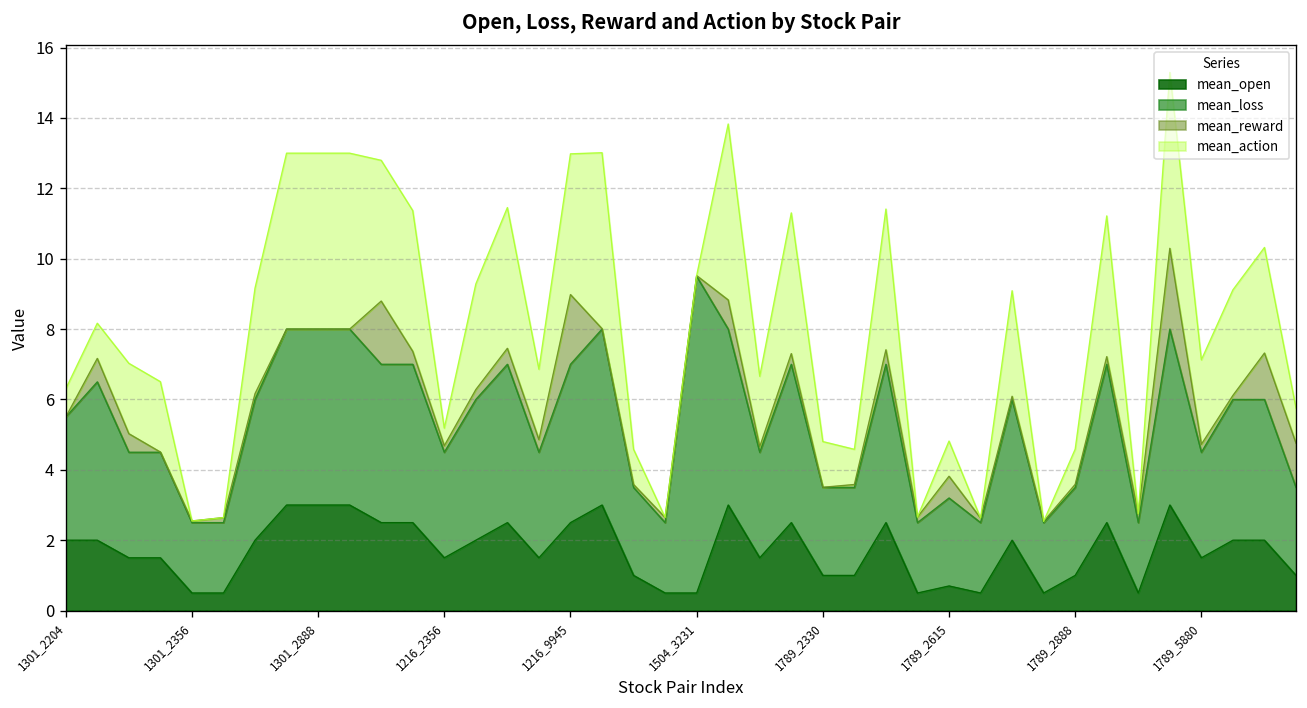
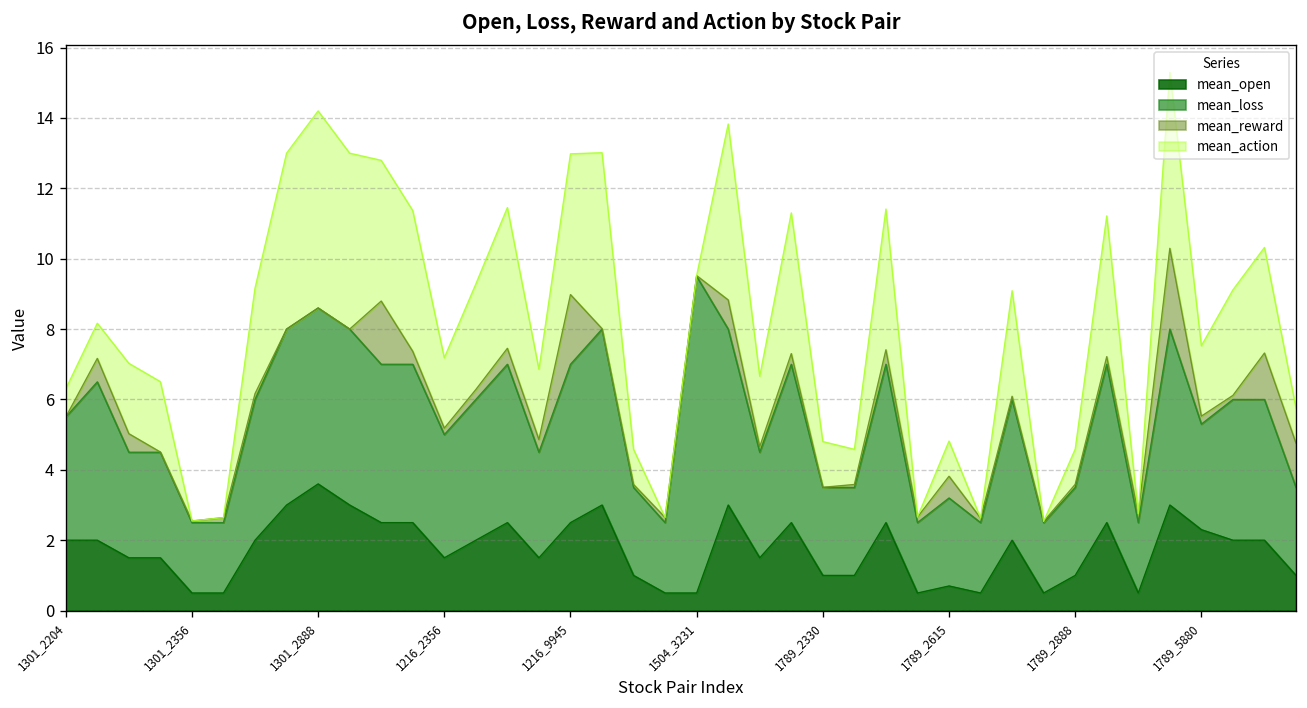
mean_open, 1301_2888: 3.0 -> 3.6
mean_action, 1301_2888: 5.0 -> 5.6
mean_loss, 1216_2356: 3.0 -> 3.5
mean_action, 1216_2356: 0.5 -> 2.0
mean_open, 1789_5880: 1.5 -> 2.3
mean_action, 1789_5880: 2.4 -> 2.0
